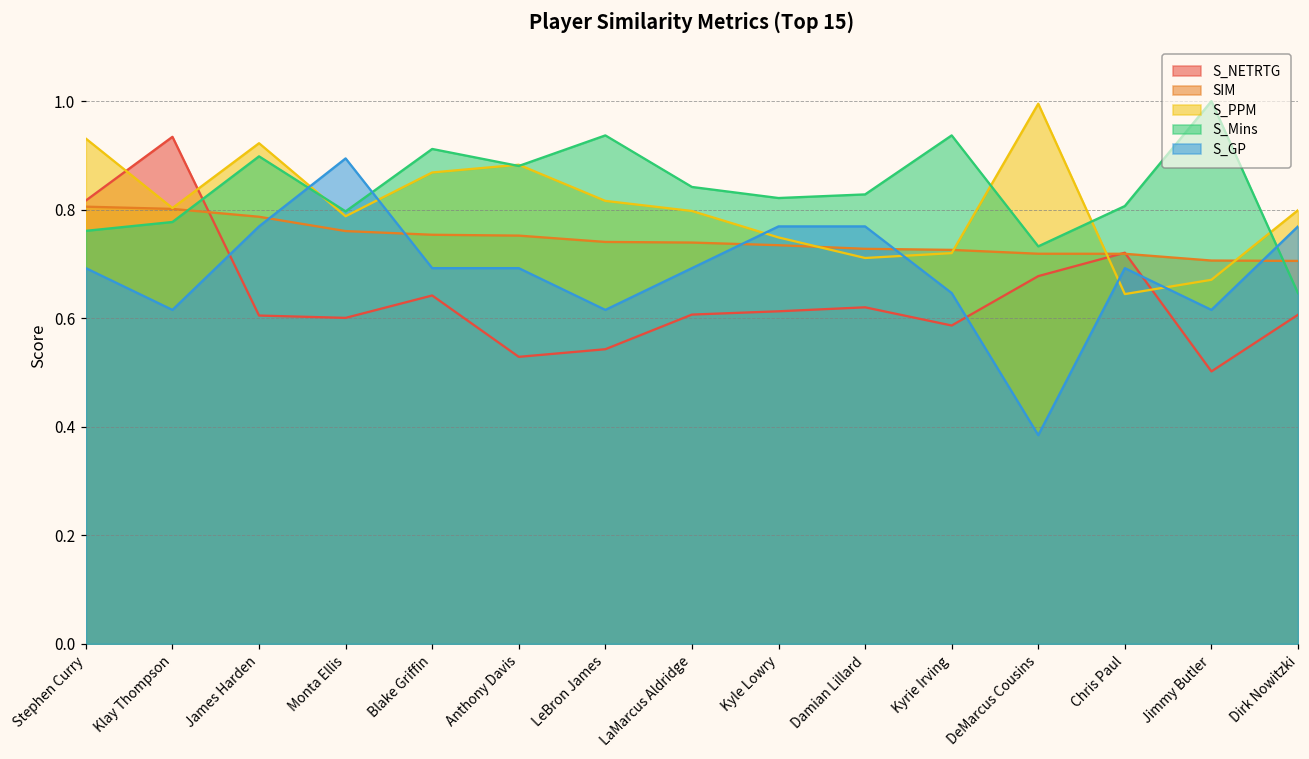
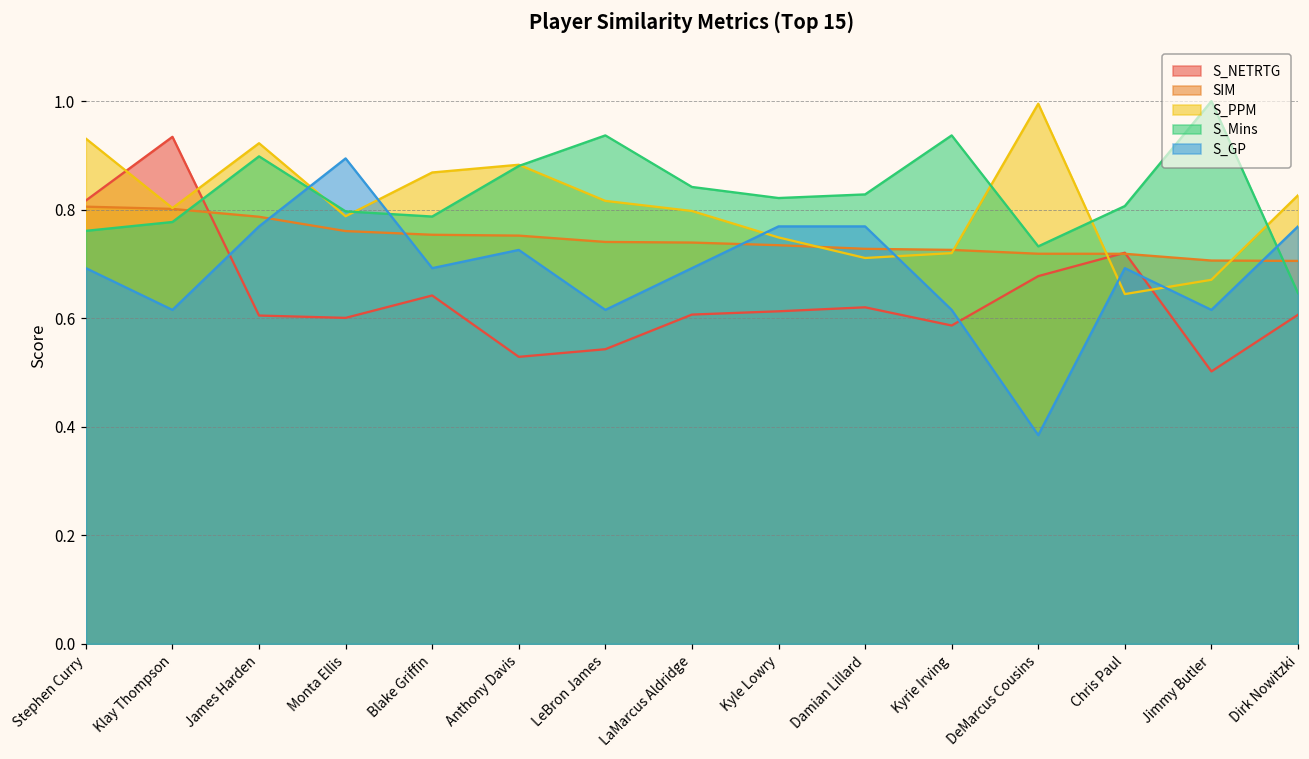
S_Mins, Blake Griffin: 0.91 -> 0.79
S_GP, Anthony Davis: 0.69 -> 0.73
S_GP, Kyrie Irving: 0.65 -> 0.62
S_PPM, Dirk Nowitzki: 0.80 -> 0.83
